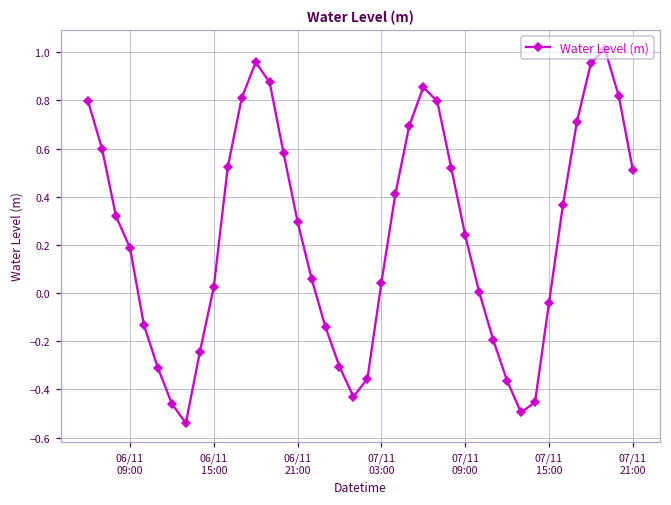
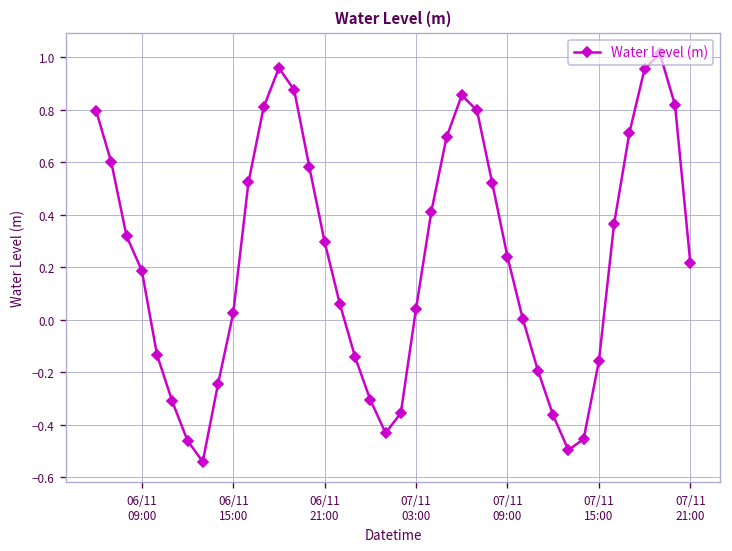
07/11 15:00: -0.04 -> -0.16
07/11 21:00: 0.51 -> 0.22
